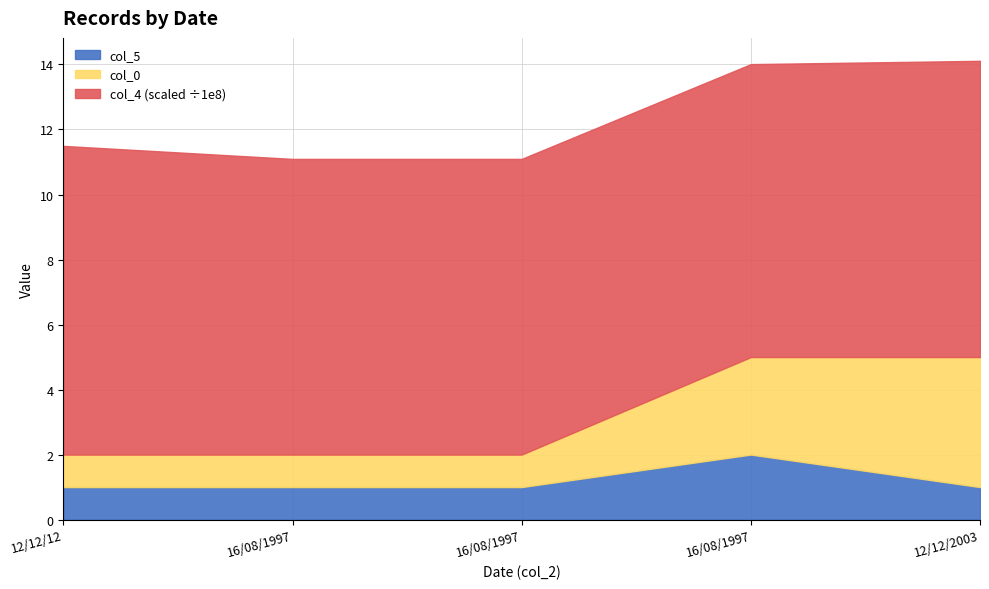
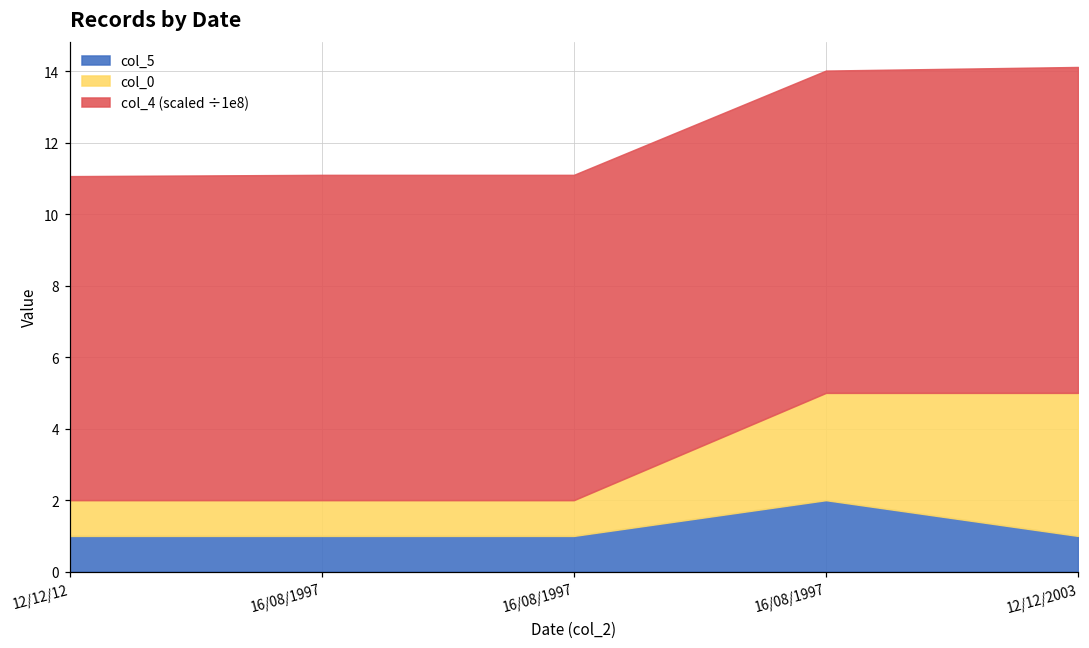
col_4 (scaled ÷1e8), 12/12/12: 9.5 -> 9.1
